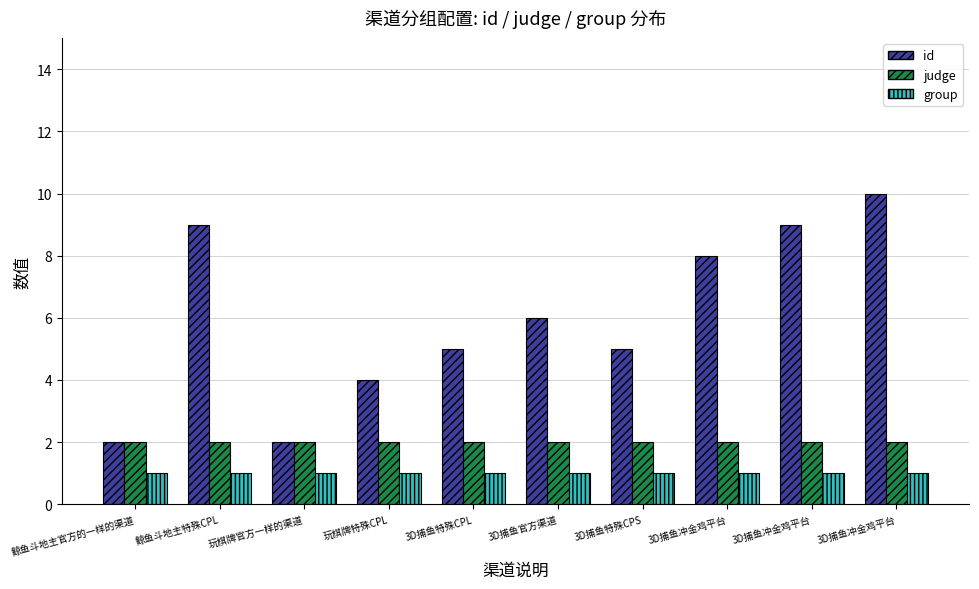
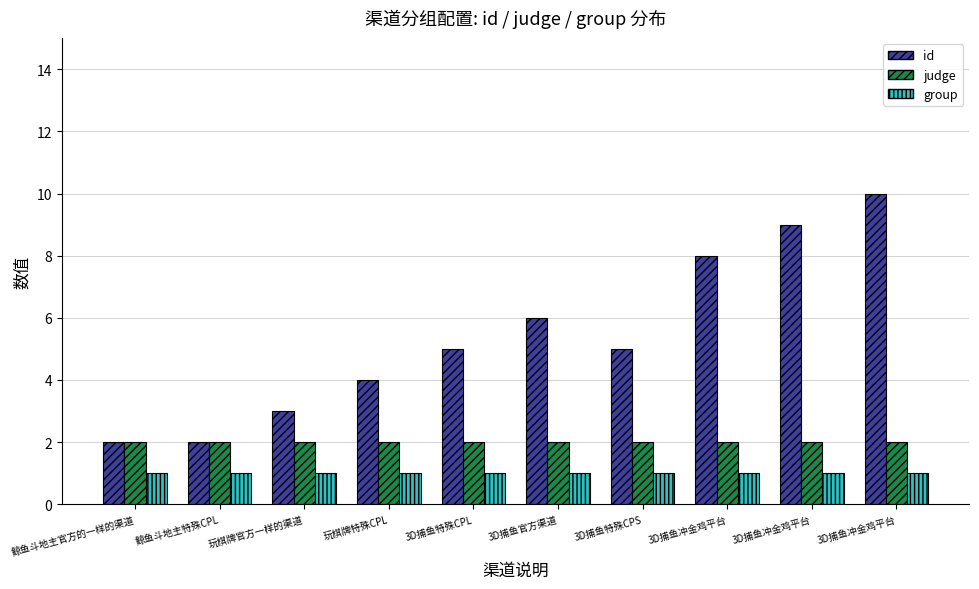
id, 鲸鱼斗地主特殊CPL: 9 -> 2
id, 玩棋牌官方一样的渠道: 2 -> 3
